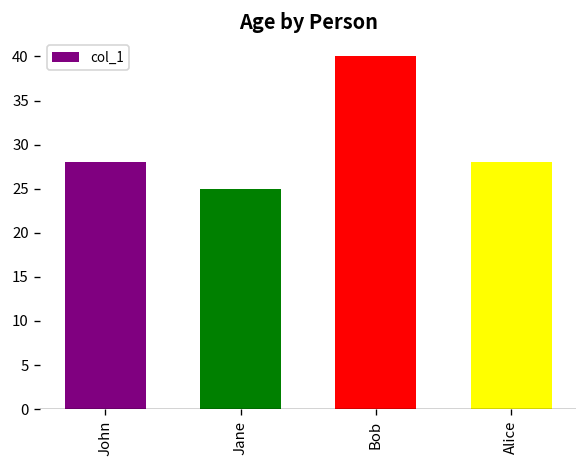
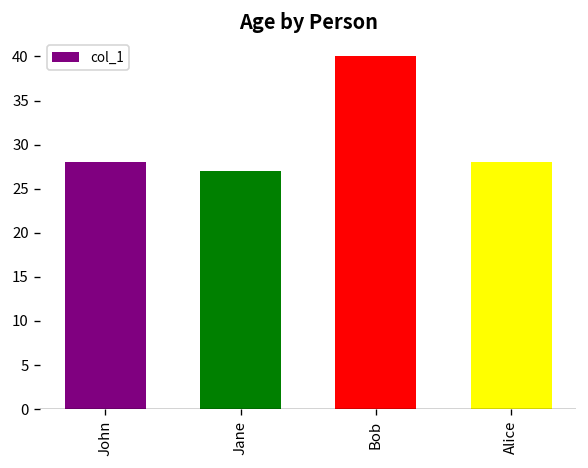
Jane: 25 -> 27
